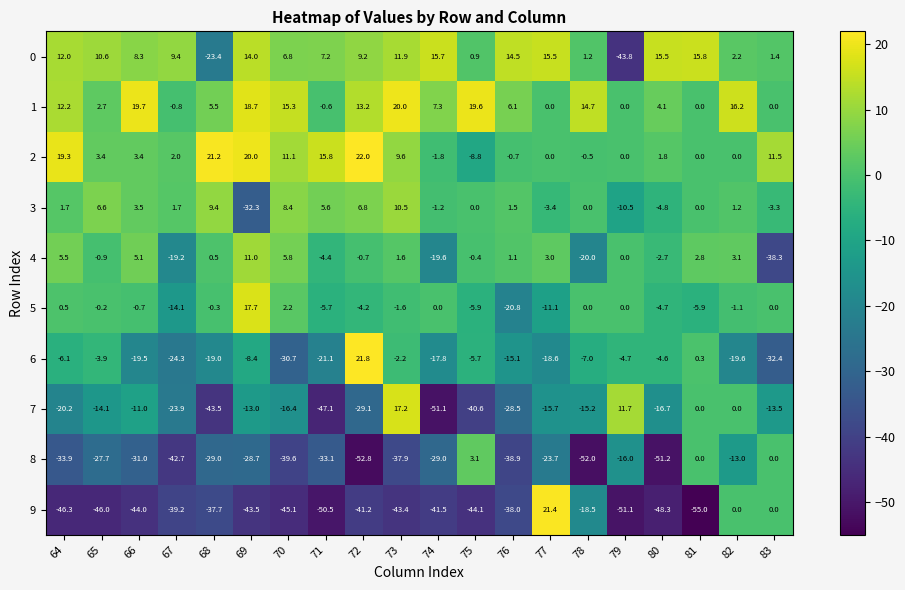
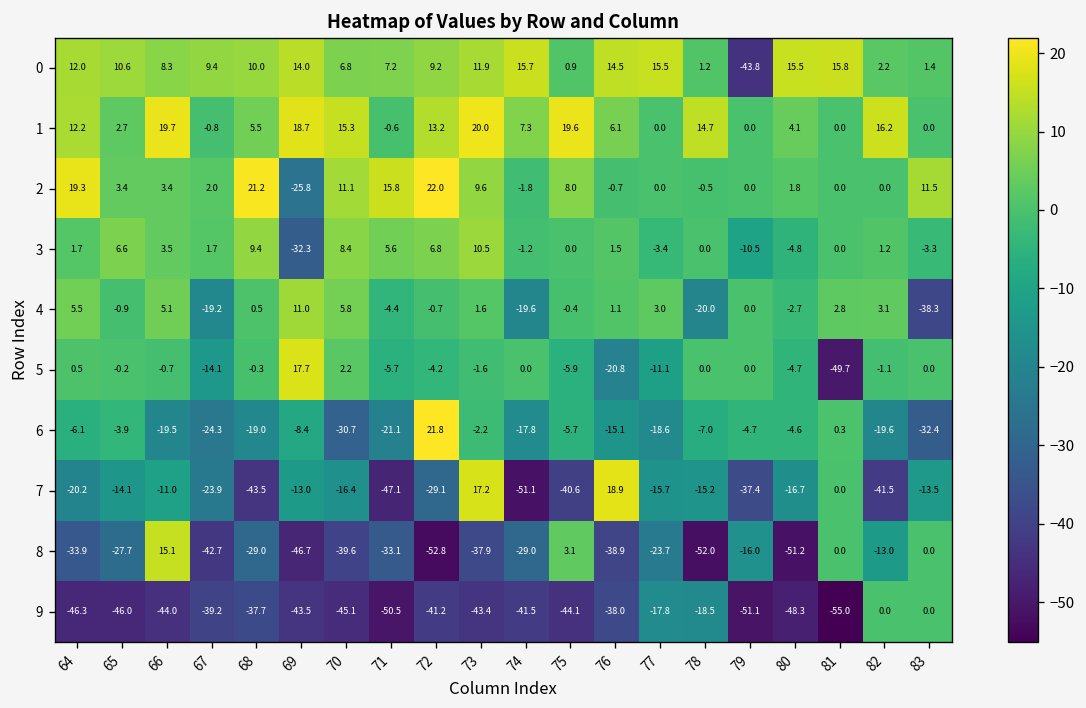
0, 68: -23.4 -> 10.0
2, 69: 20.0 -> -25.8
2, 75: -8.8 -> 8.0
5, 81: -5.9 -> -49.7
7, 76: -28.5 -> 18.9
7, 79: 11.7 -> -37.4
7, 82: 0.0 -> -41.5
8, 66: -31.0 -> 15.1
8, 69: -28.7 -> -46.7
9, 77: 21.4 -> -17.8
